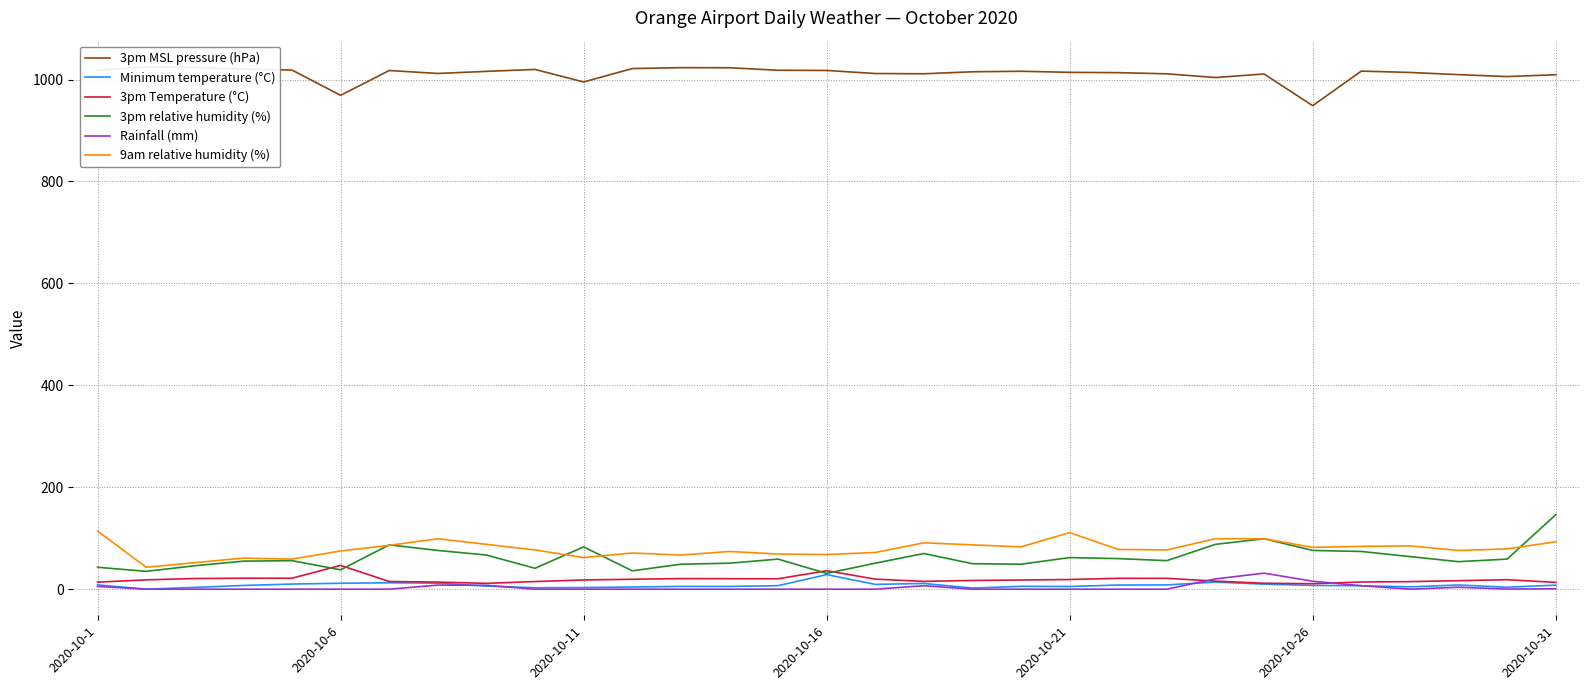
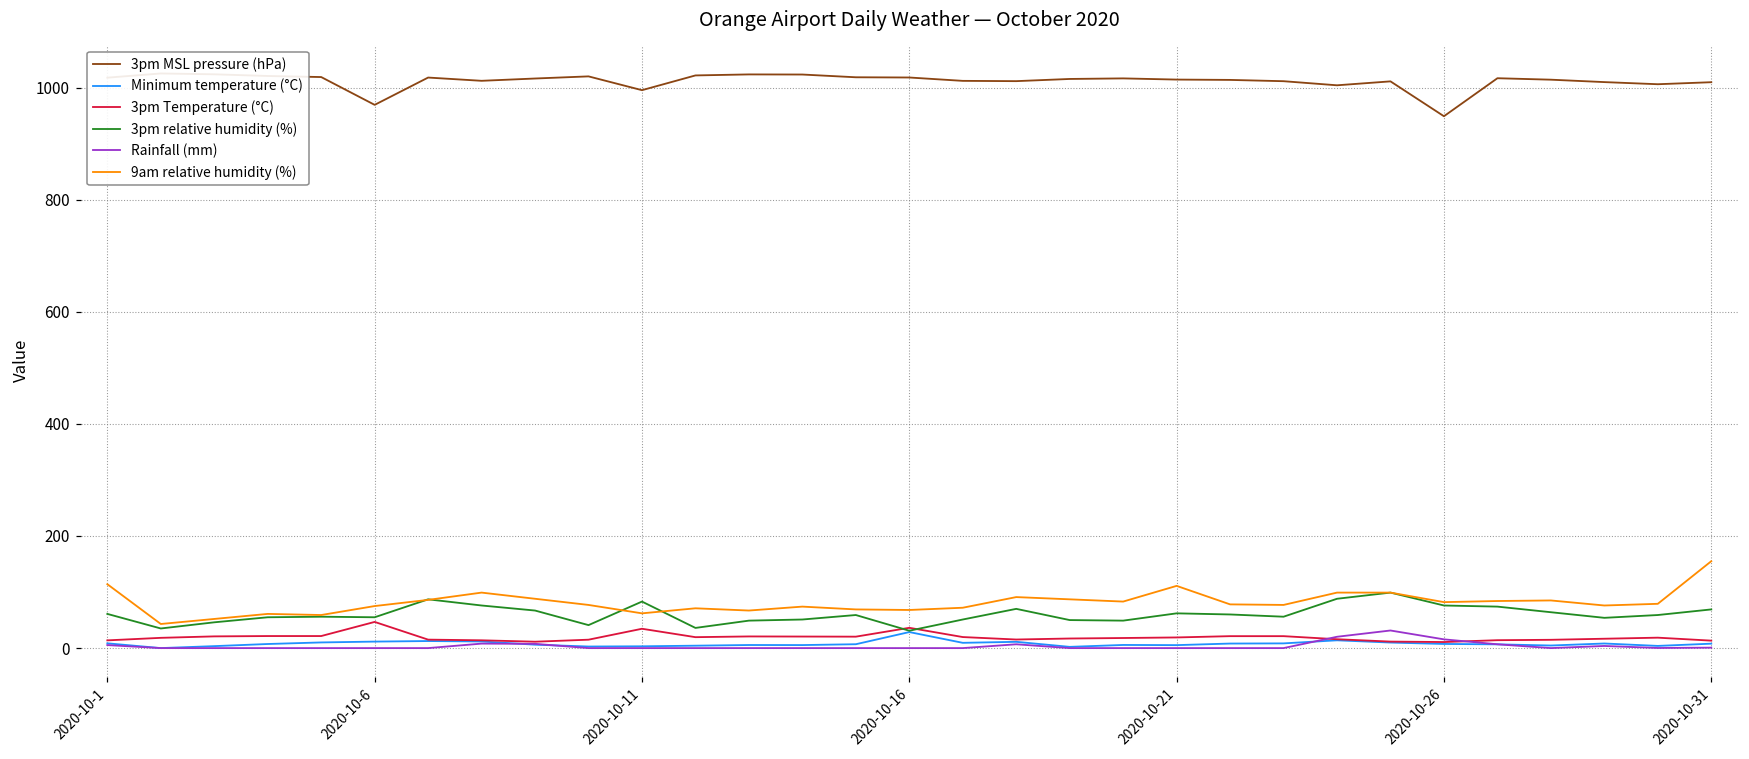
3pm relative humidity (%), 2020-10-1: 40 -> 60
3pm relative humidity (%), 2020-10-6: 40 -> 60
3pm Temperature (°C), 2020-10-11: 20 -> 30
3pm relative humidity (%), 2020-10-31: 150 -> 70
9am relative humidity (%), 2020-10-31: 90 -> 160
